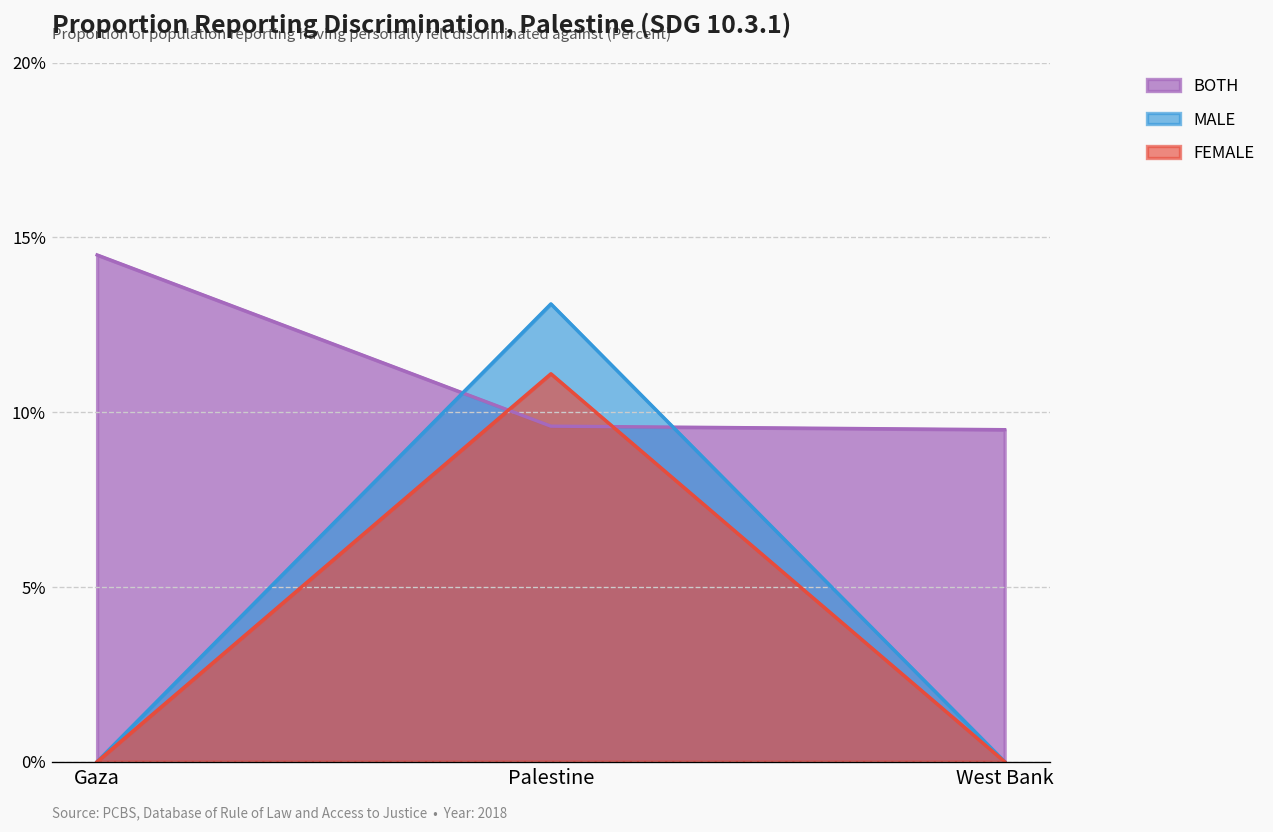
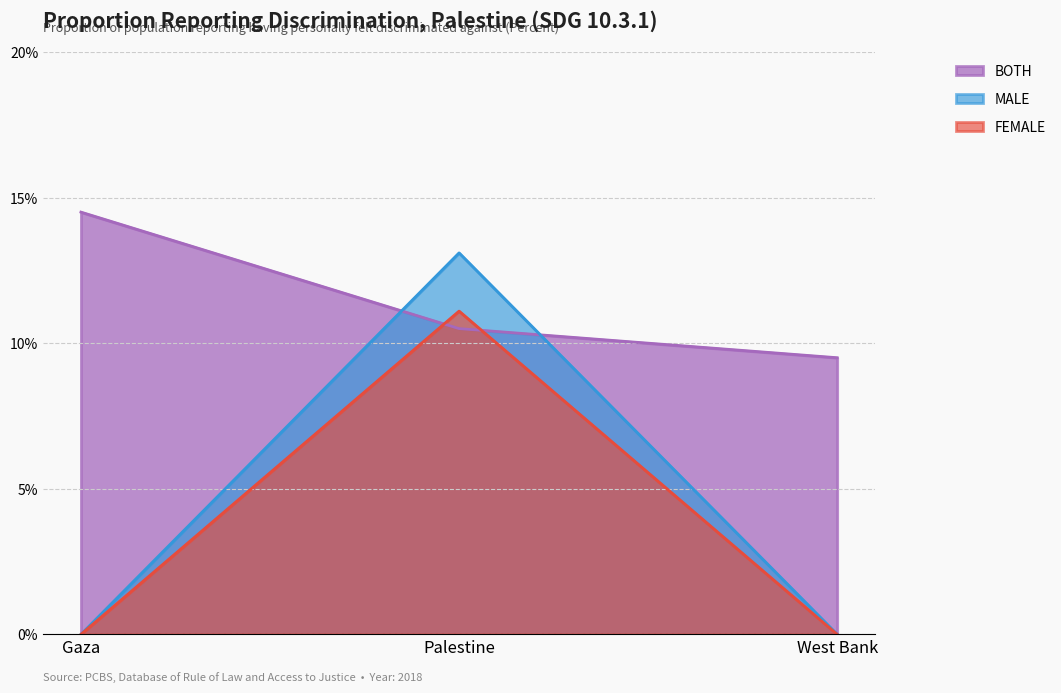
BOTH, Palestine: 9.6% -> 10.5%
